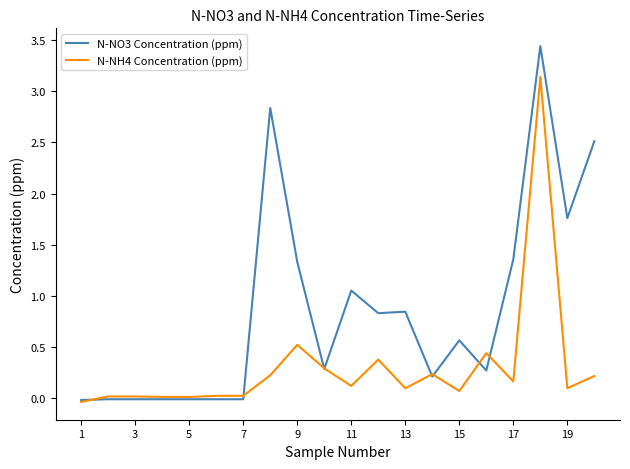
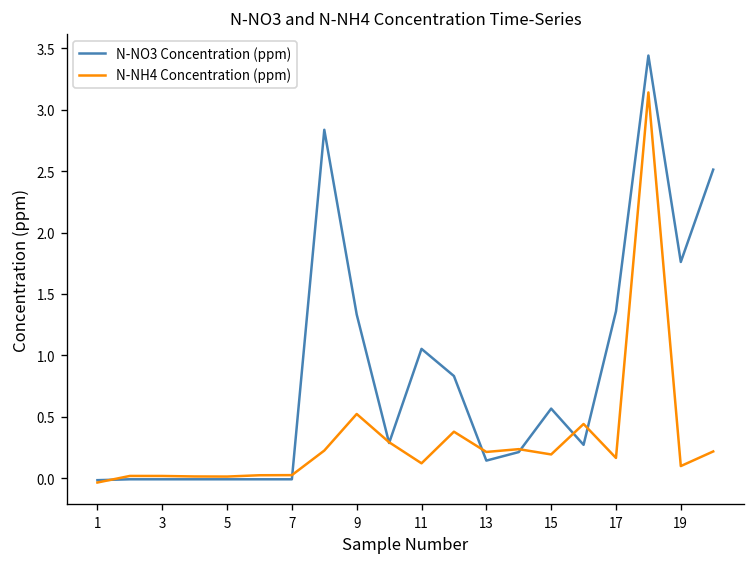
N-NO3 Concentration (ppm), 13: 0.85 -> 0.14
N-NH4 Concentration (ppm), 13: 0.10 -> 0.21
N-NH4 Concentration (ppm), 15: 0.07 -> 0.19
